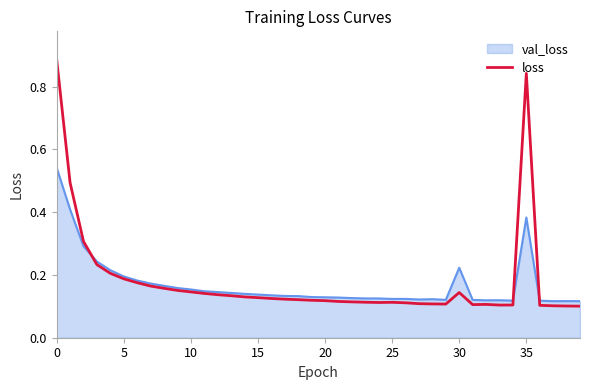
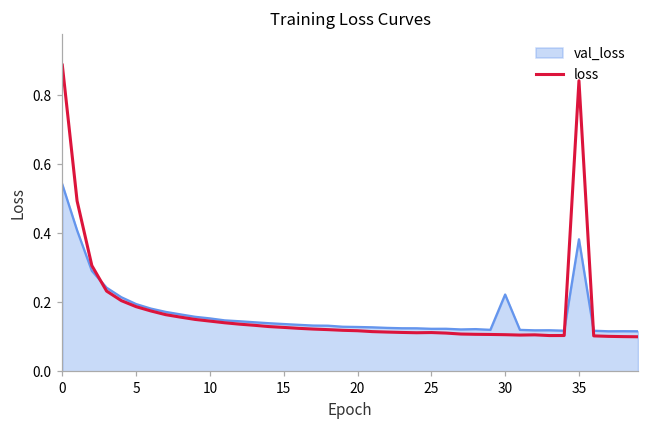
loss, 30: 0.14 -> 0.11
